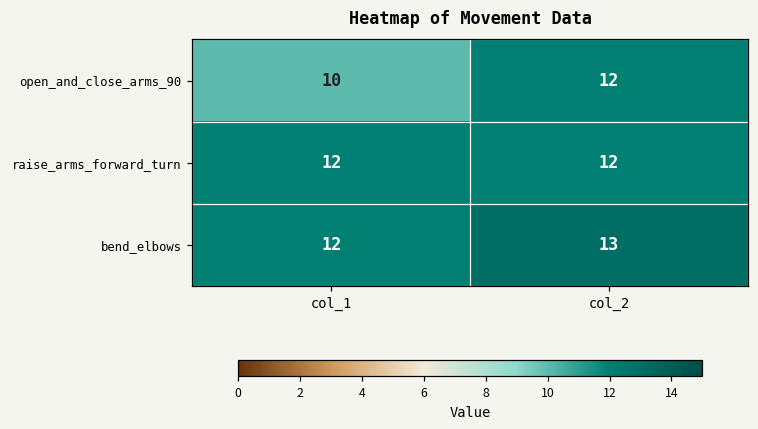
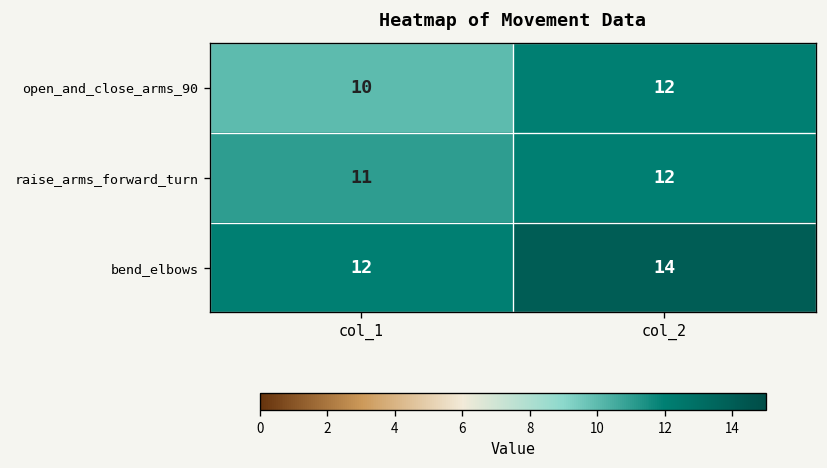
raise_arms_forward_turn, col_1: 12 -> 11
bend_elbows, col_2: 13 -> 14
